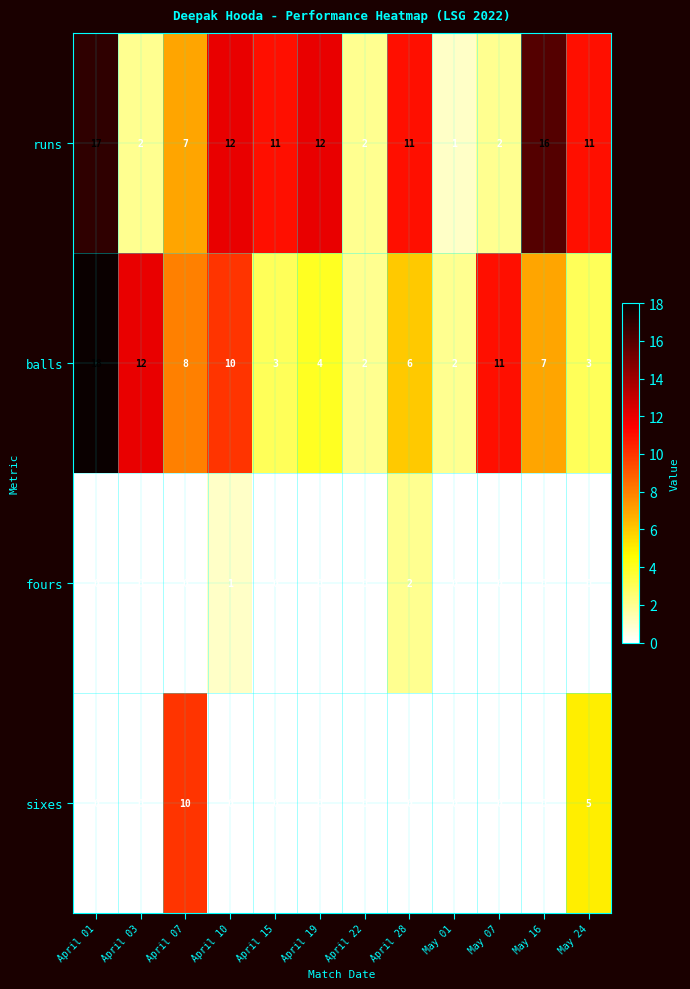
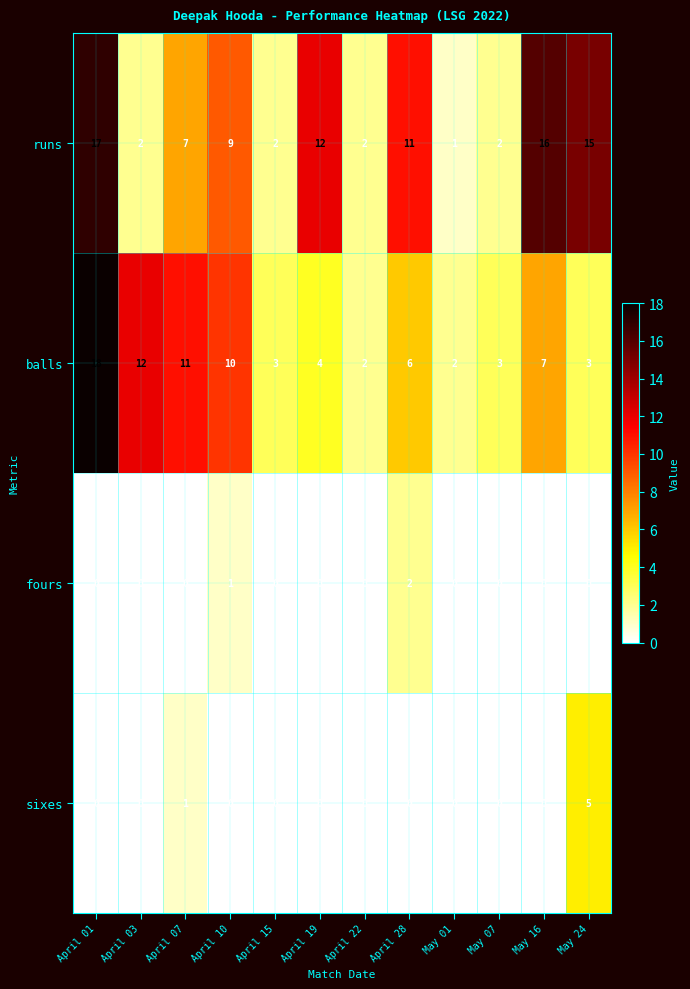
runs, April 10: 12 -> 9
runs, April 15: 11 -> 2
runs, May 24: 11 -> 15
balls, April 07: 8 -> 11
balls, May 07: 11 -> 3
sixes, April 07: 10 -> 1
